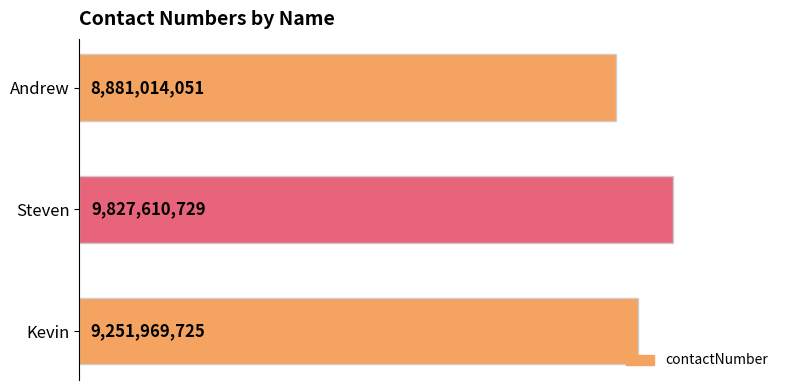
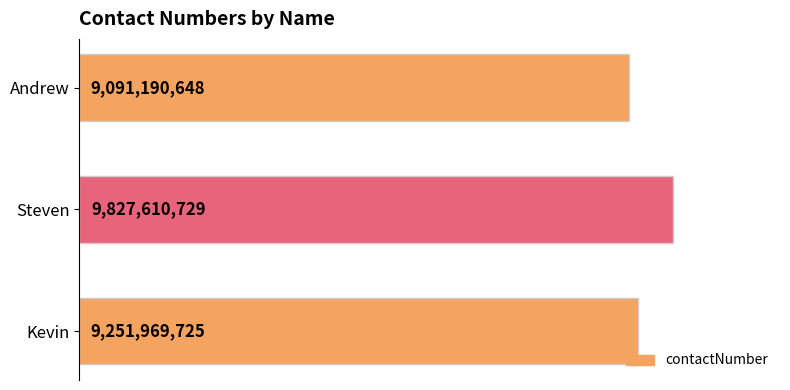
Andrew: 8,881,014,051 -> 9,091,190,648
